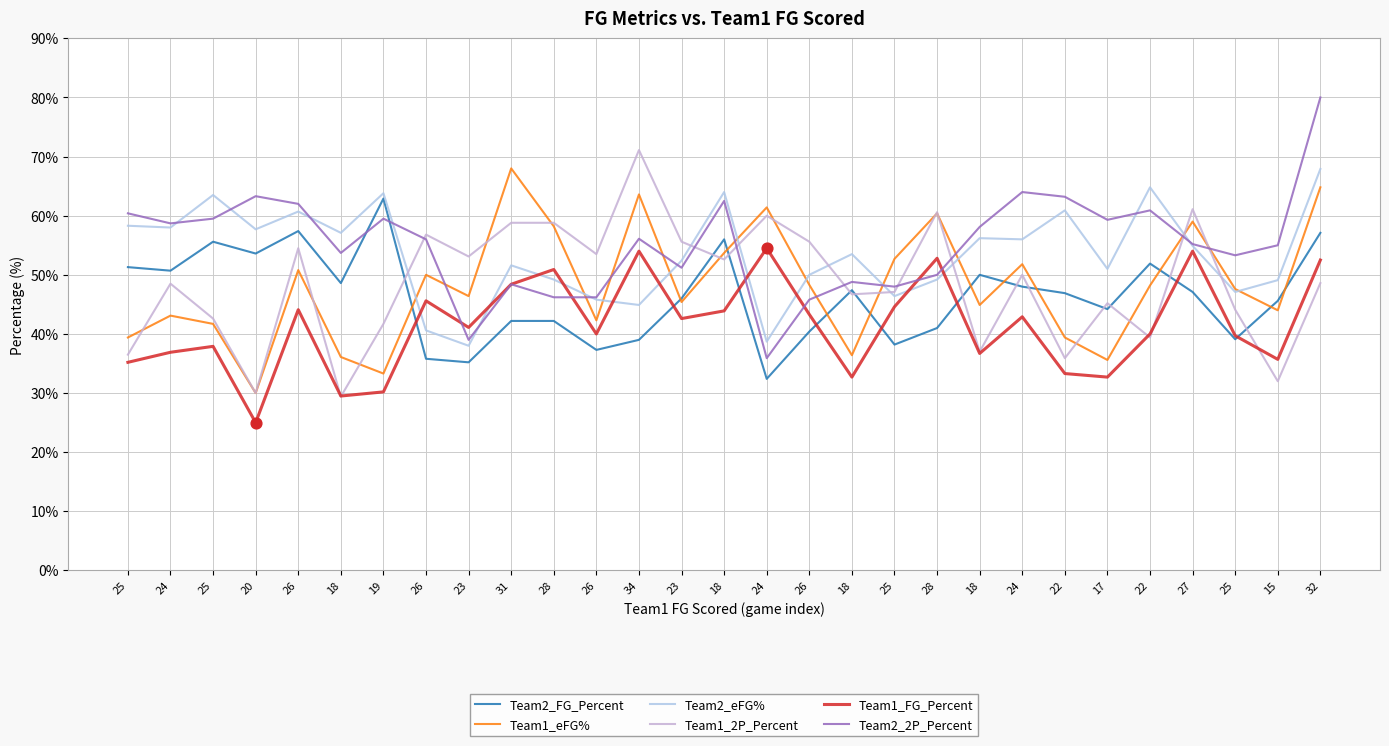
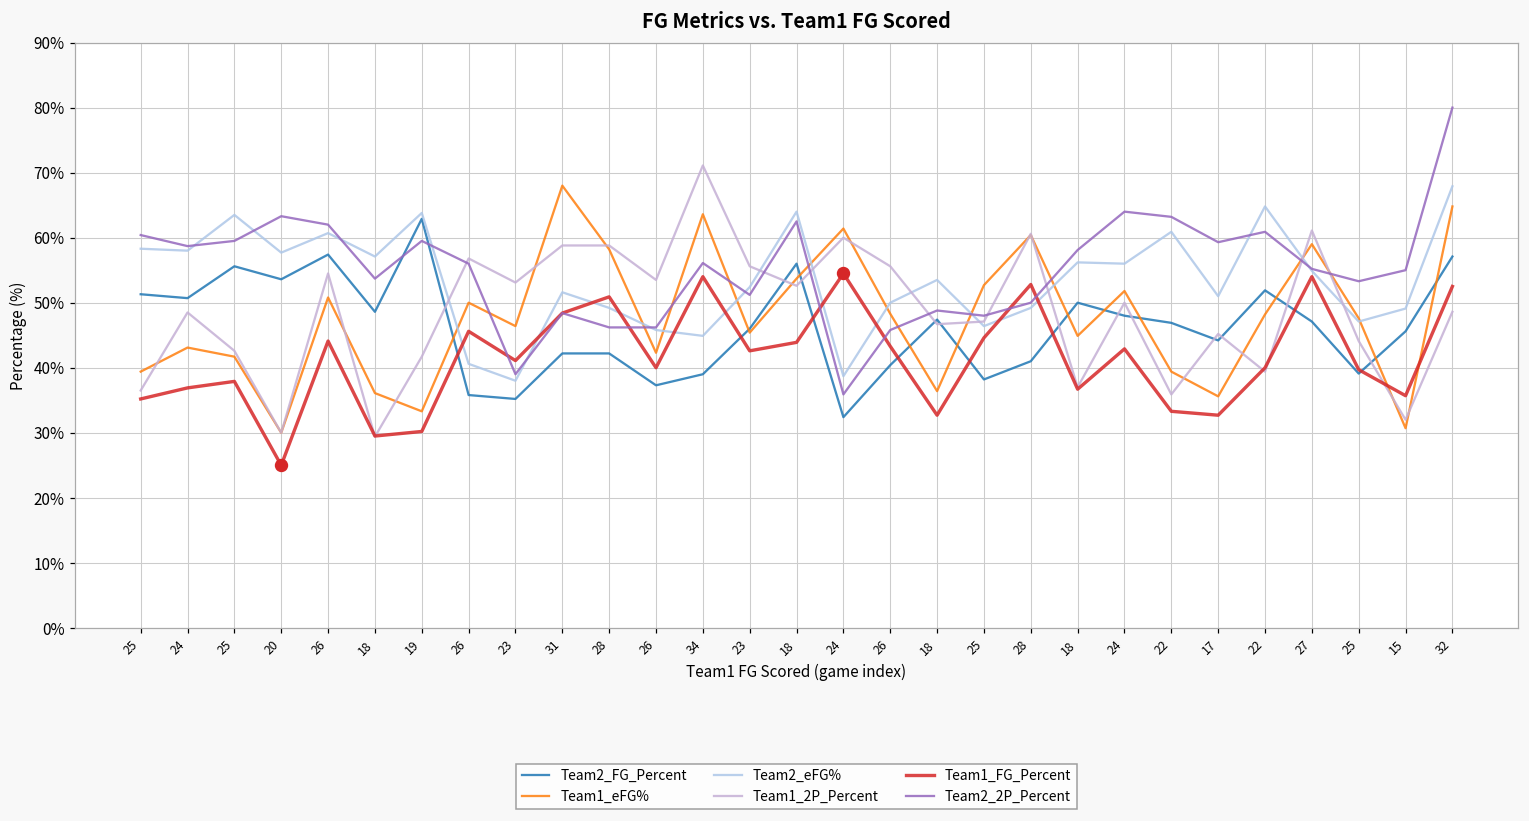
Team1_eFG%, 15: 44% -> 31%
